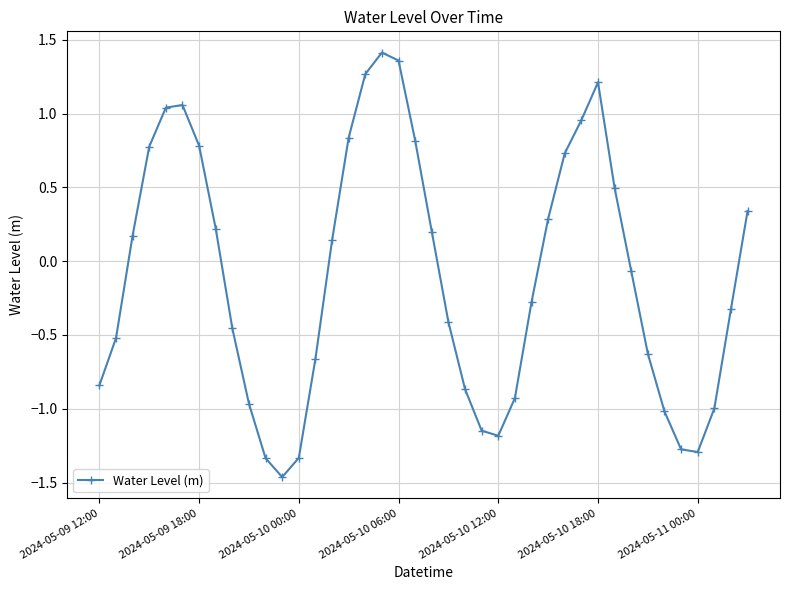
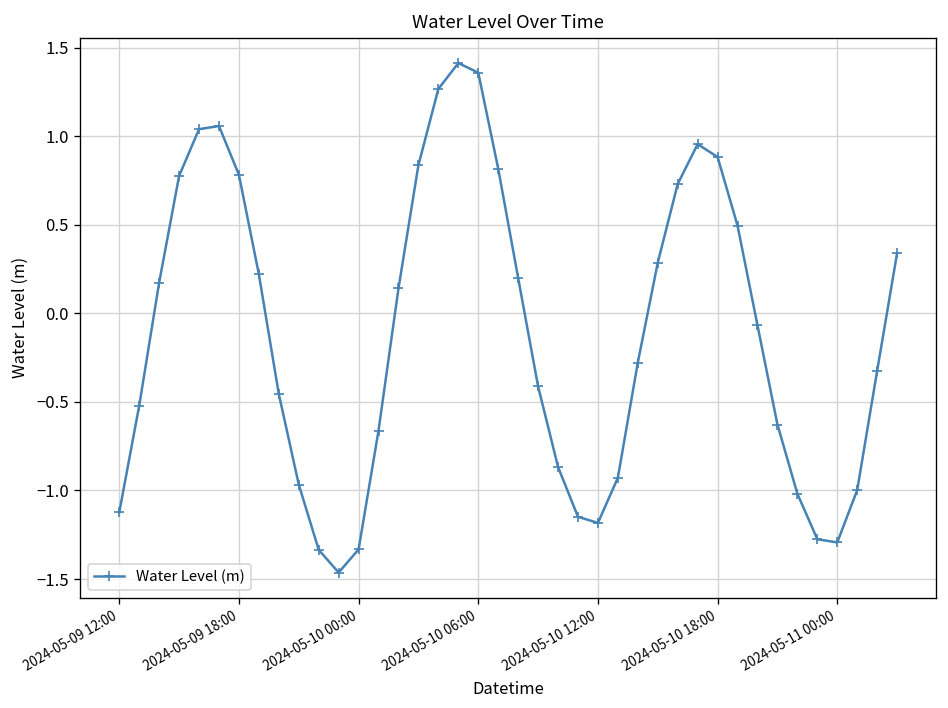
2024-05-09 12:00: -0.84 -> -1.12
2024-05-10 18:00: 1.21 -> 0.88
